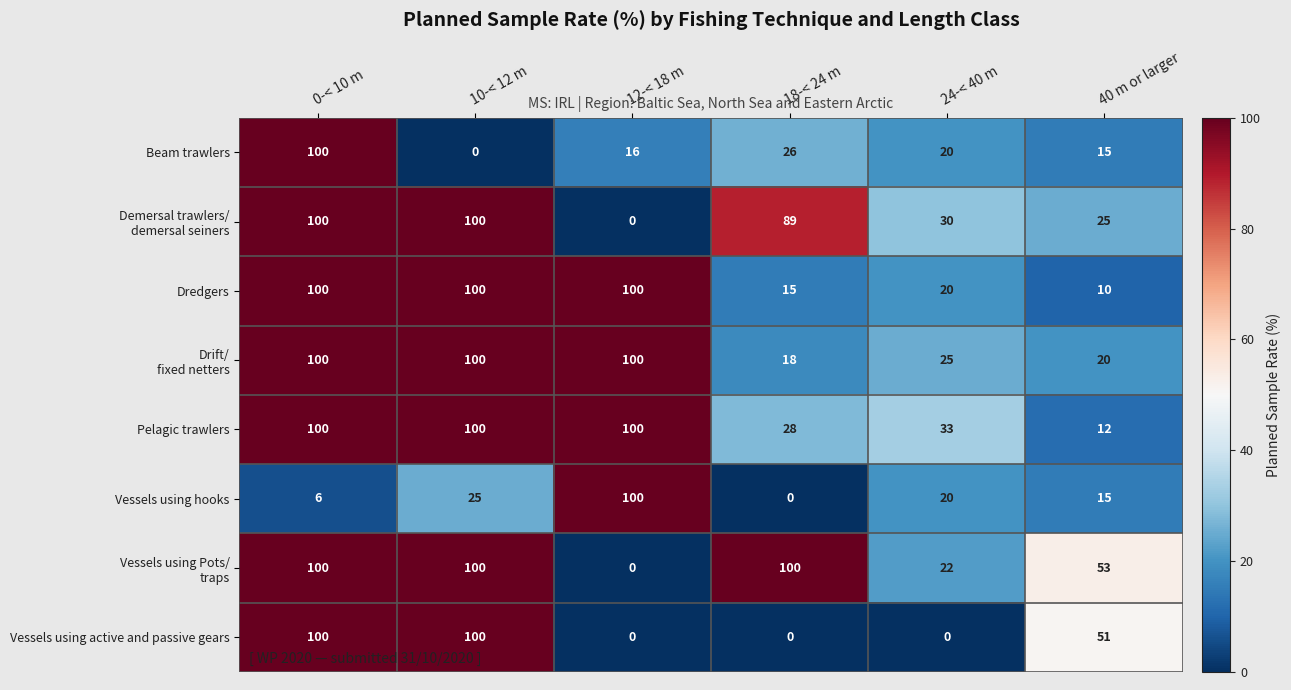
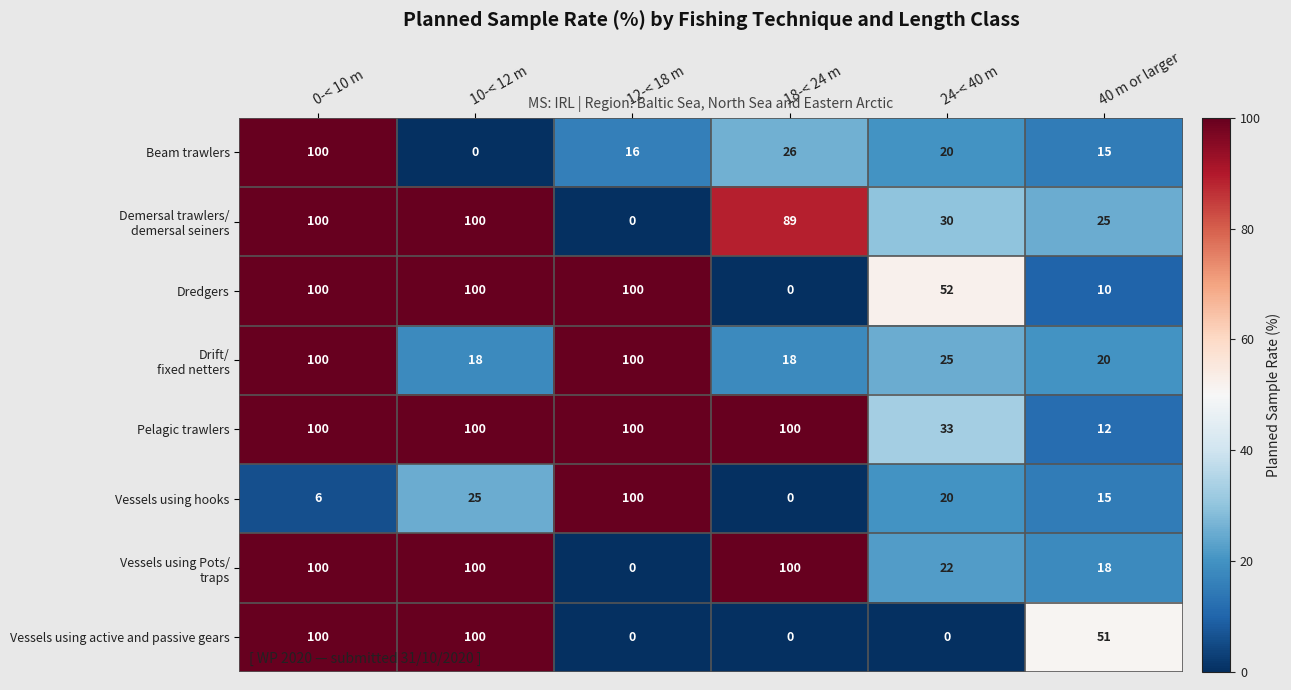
Dredgers, 18-< 24 m: 15 -> 0
Dredgers, 24-< 40 m: 20 -> 52
Drift/ fixed netters, 10-< 12 m: 100 -> 18
Pelagic trawlers, 18-< 24 m: 28 -> 100
Vessels using Pots/ traps, 40 m or larger: 53 -> 18
